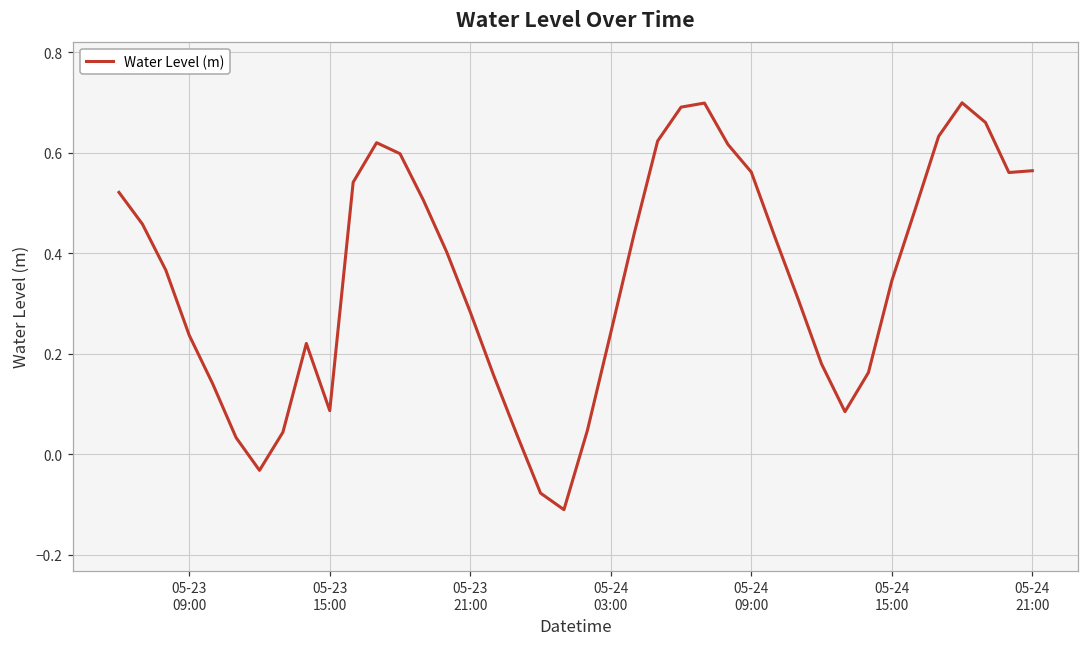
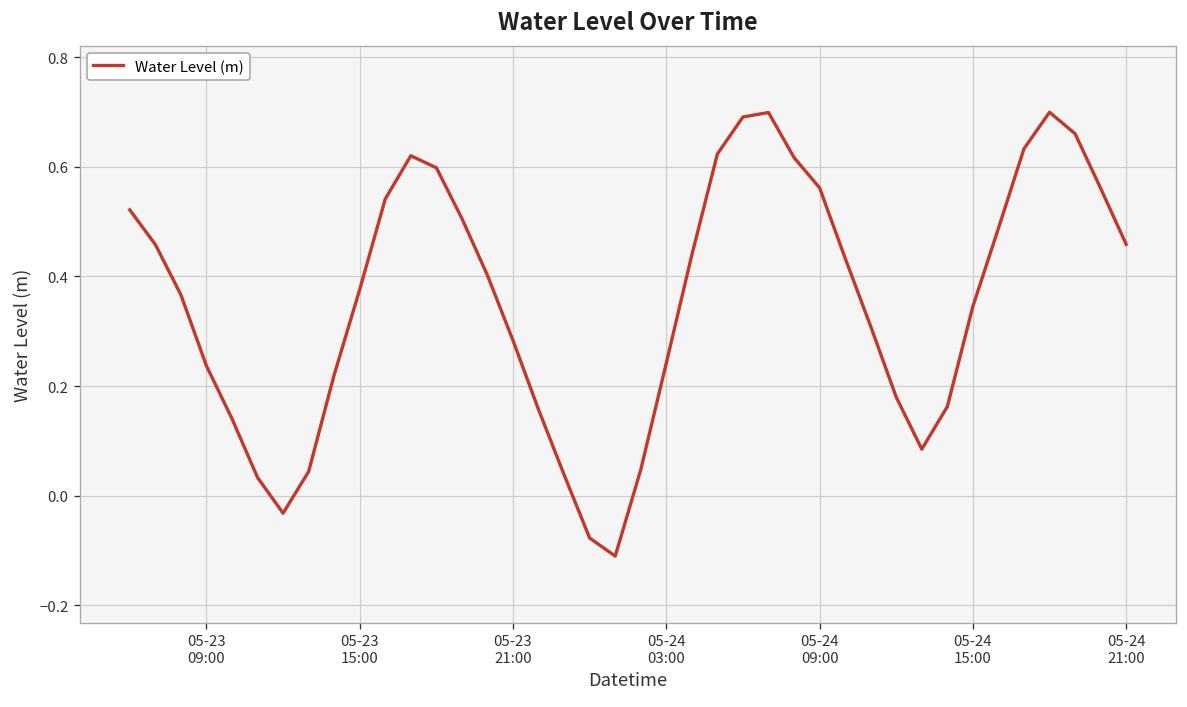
05-23 15:00: 0.09 -> 0.38
05-24 21:00: 0.56 -> 0.46
